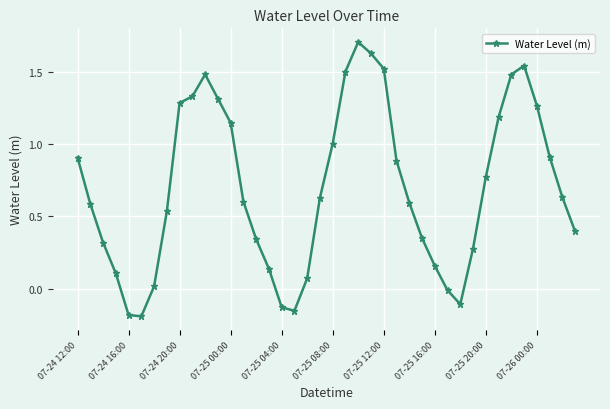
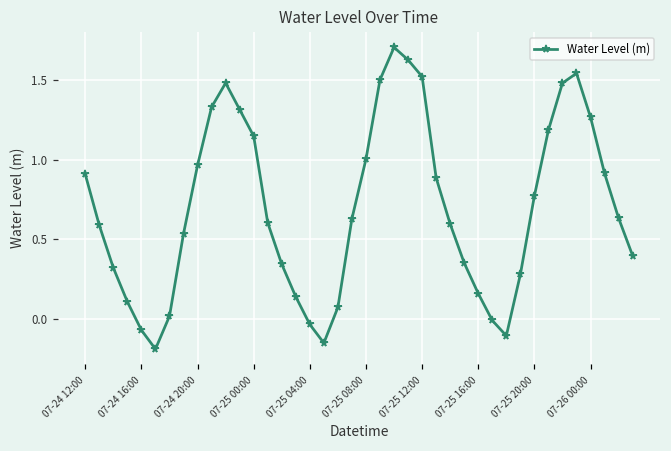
07-24 16:00: -0.18 -> -0.07
07-24 20:00: 1.28 -> 0.96
07-25 04:00: -0.13 -> -0.04
